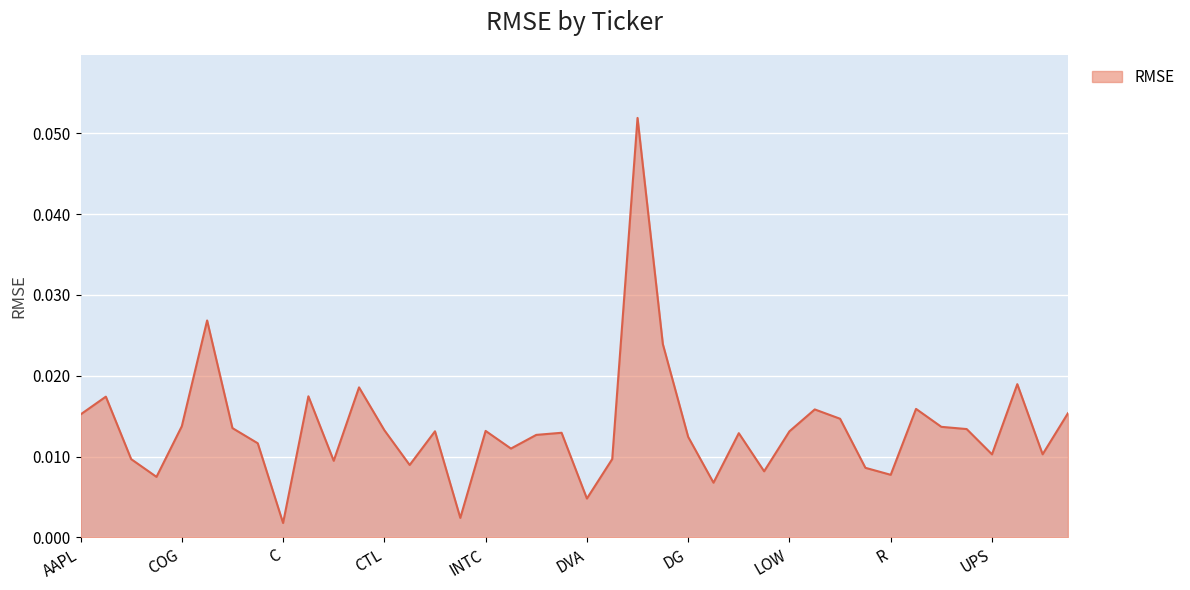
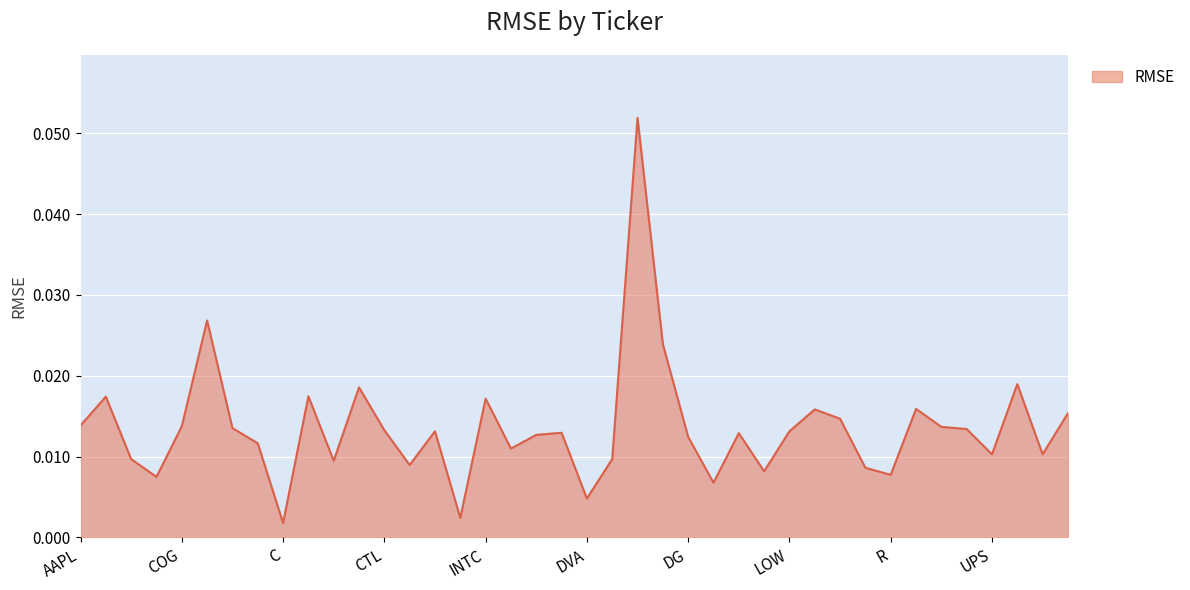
AAPL: 0.015 -> 0.014
INTC: 0.013 -> 0.017
